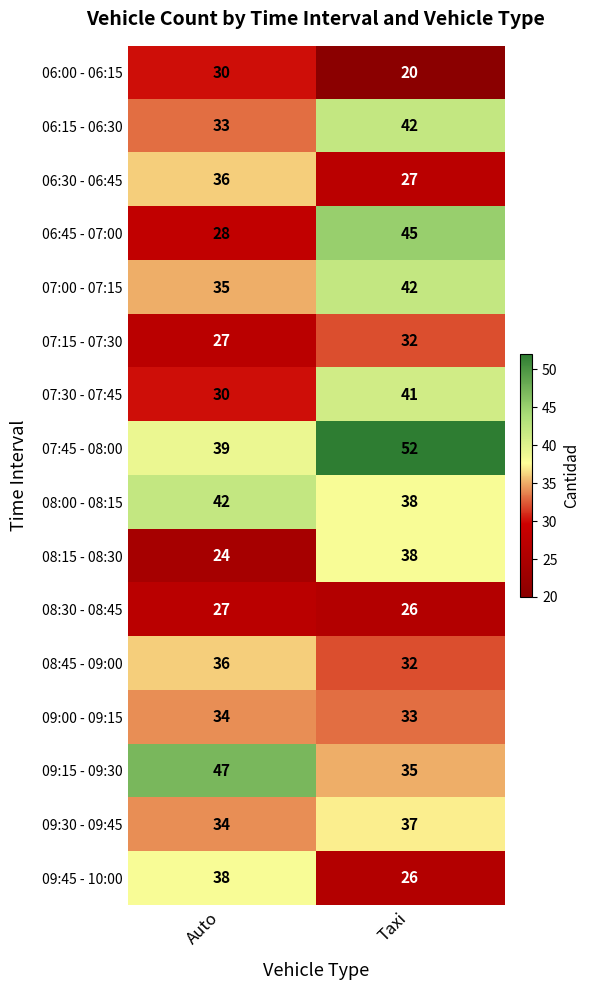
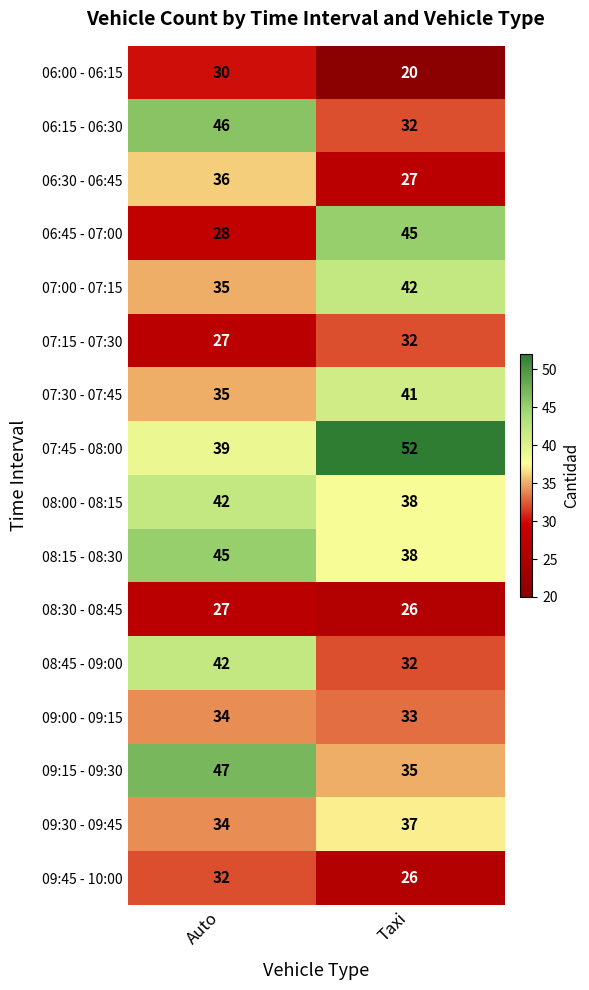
06:15 - 06:30, Auto: 33 -> 46
06:15 - 06:30, Taxi: 42 -> 32
07:30 - 07:45, Auto: 30 -> 35
08:15 - 08:30, Auto: 24 -> 45
08:45 - 09:00, Auto: 36 -> 42
09:45 - 10:00, Auto: 38 -> 32
